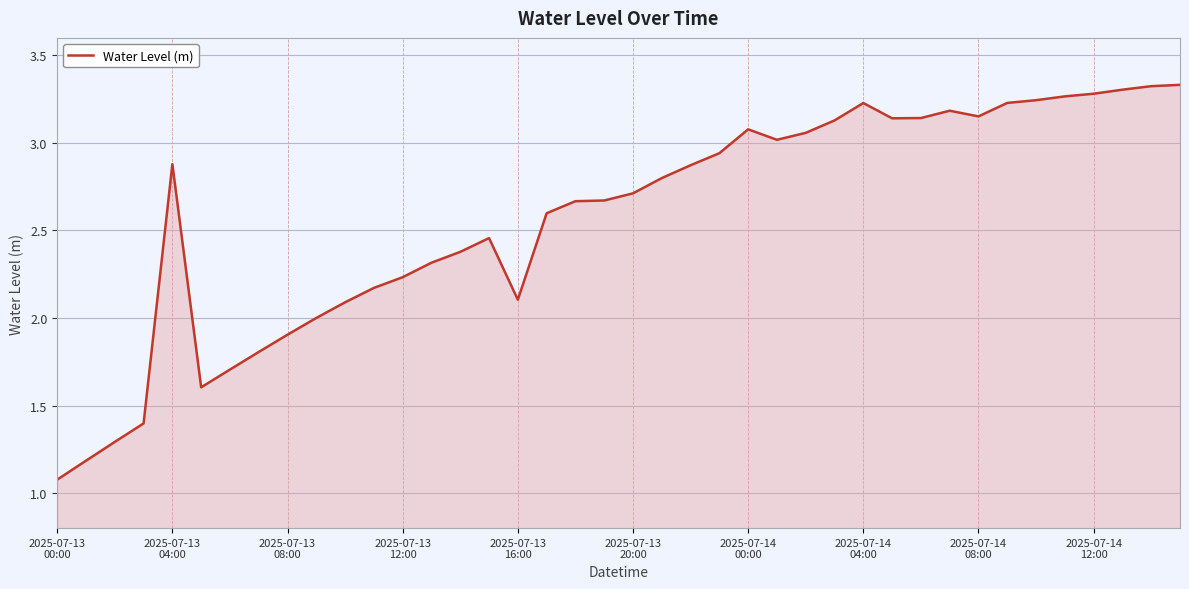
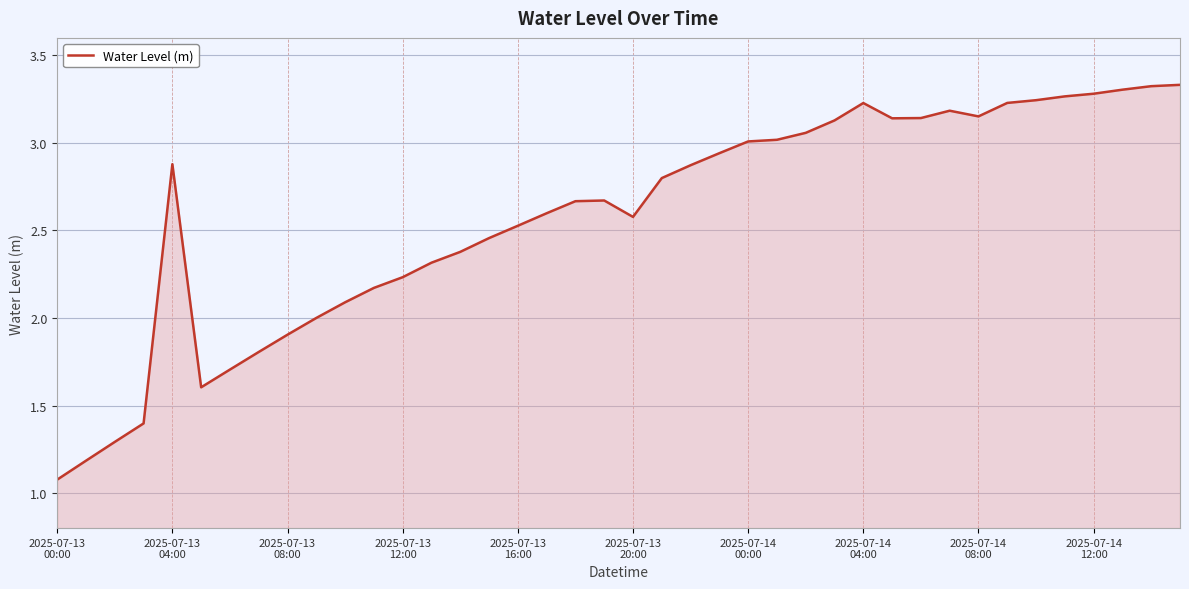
2025-07-13 16:00: 2.10 -> 2.53
2025-07-13 20:00: 2.71 -> 2.58
2025-07-14 00:00: 3.08 -> 3.01
